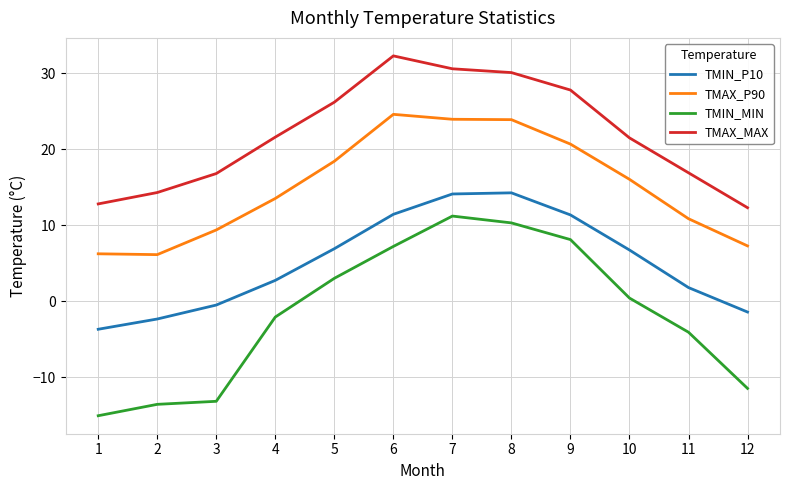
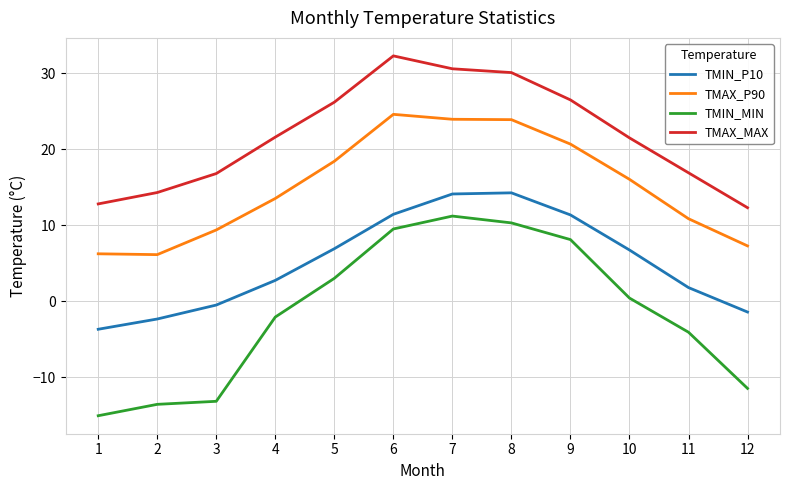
TMIN_MIN, 6: 7 -> 10
TMAX_MAX, 9: 28 -> 27
